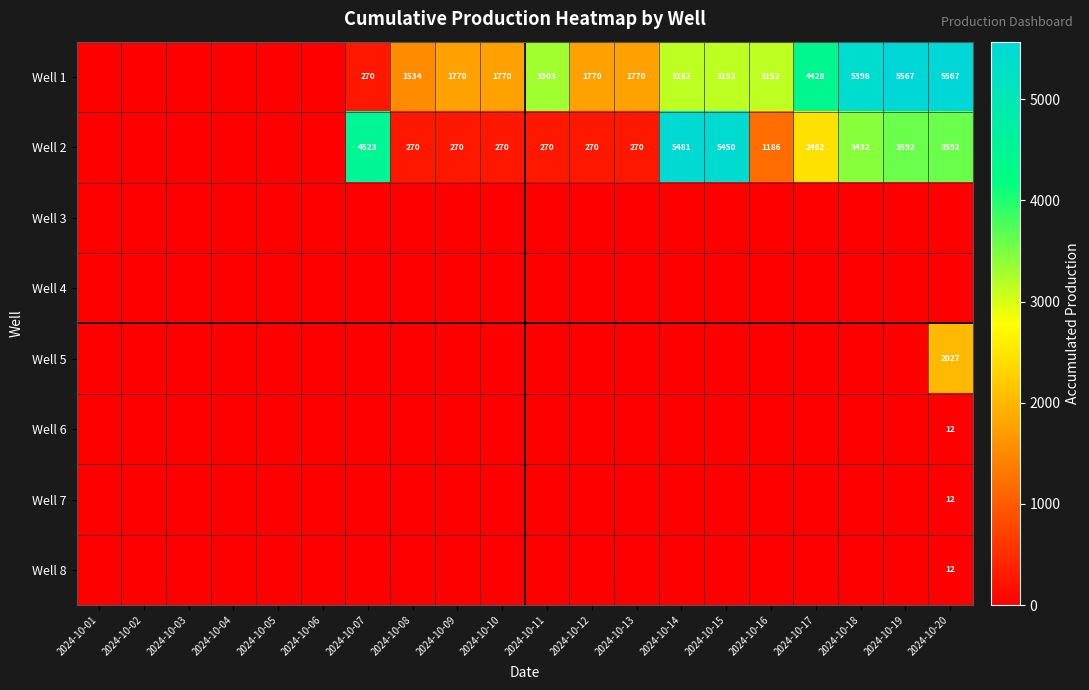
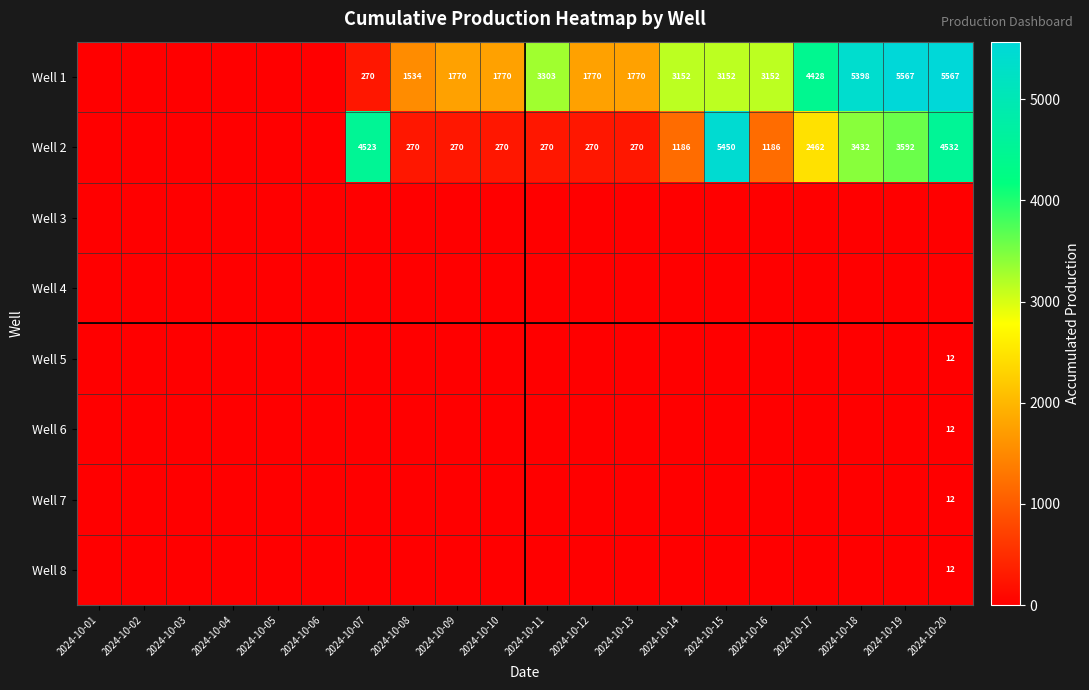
Well 2, 2024-10-14: 5481 -> 1186
Well 2, 2024-10-20: 3592 -> 4532
Well 5, 2024-10-20: 2027 -> 12
